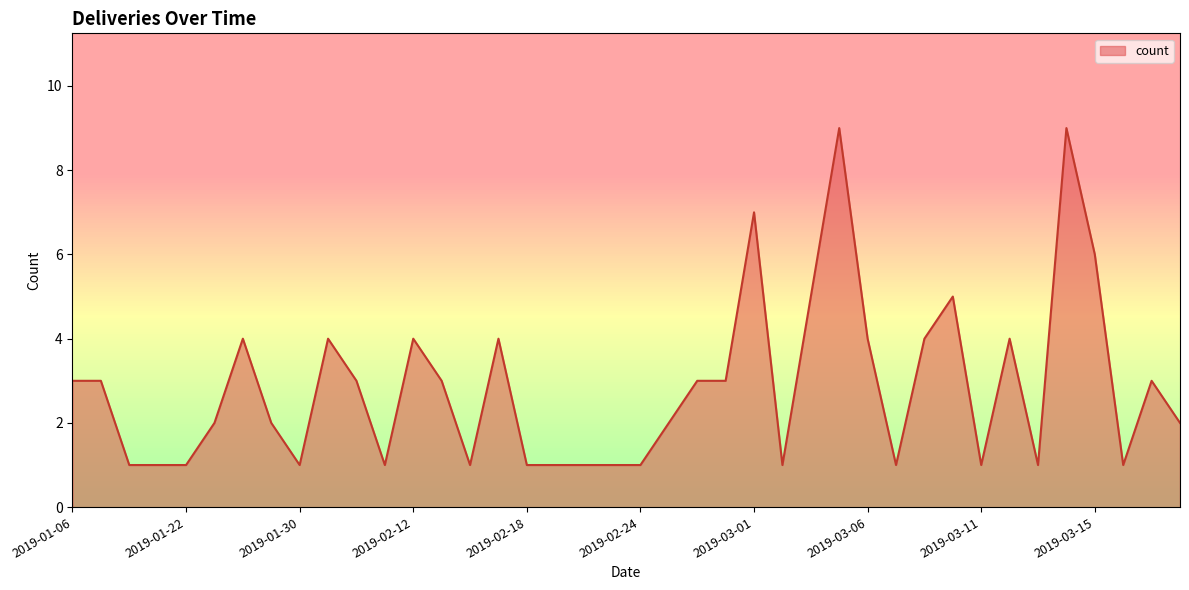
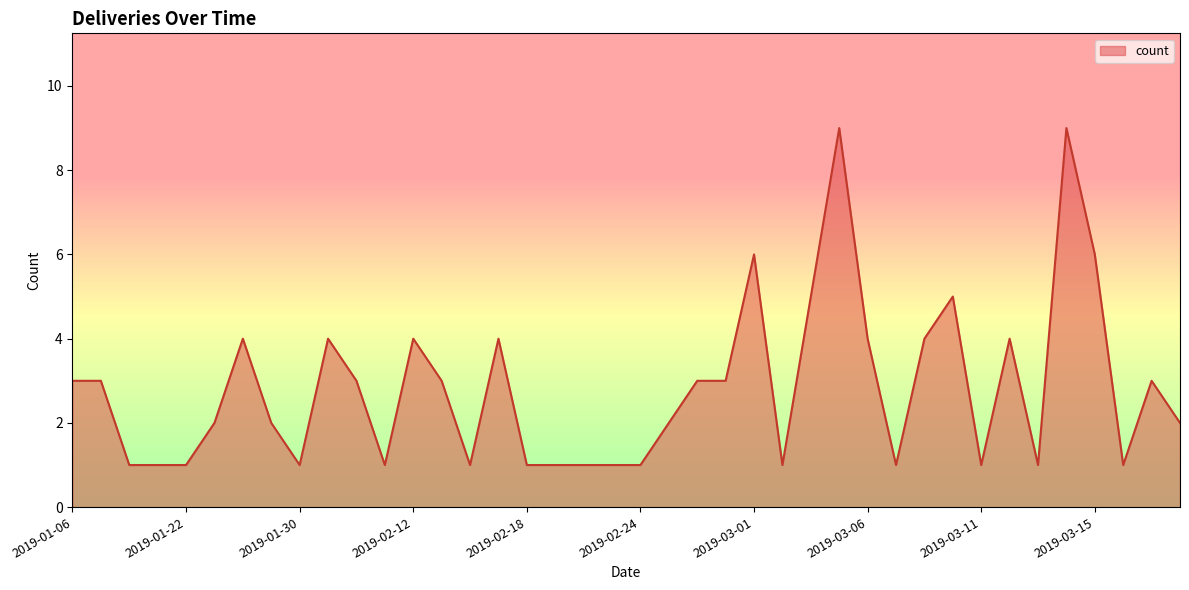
2019-03-01: 7 -> 6
